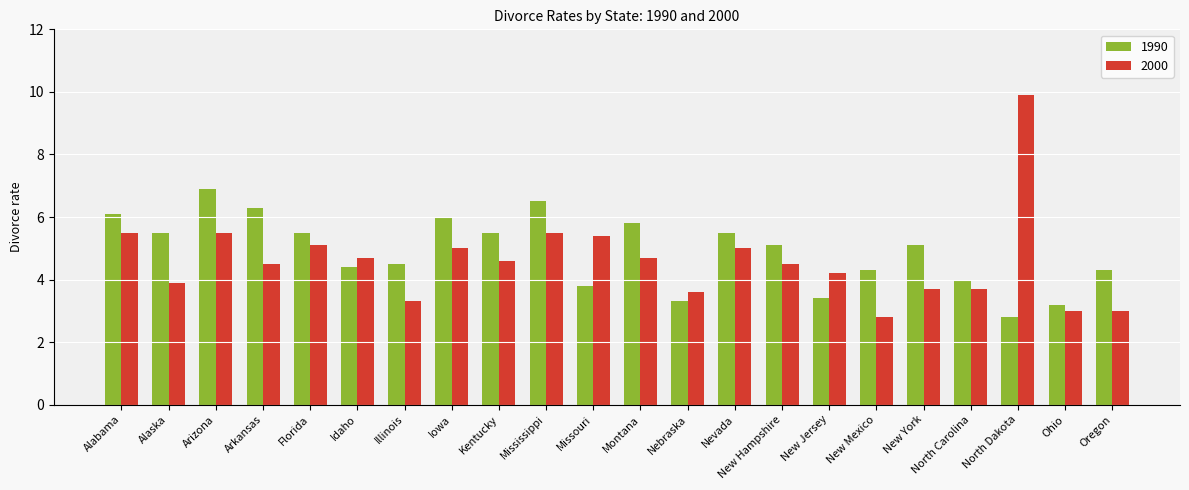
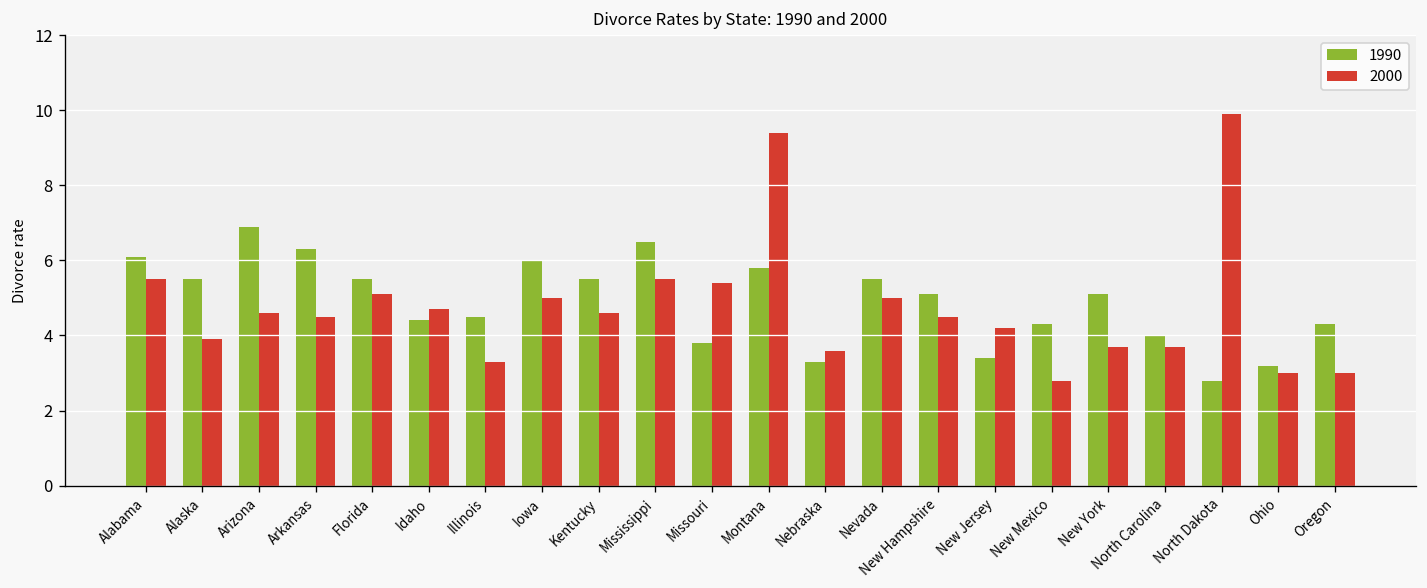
2000, Arizona: 5.5 -> 4.6
2000, Montana: 4.7 -> 9.4
